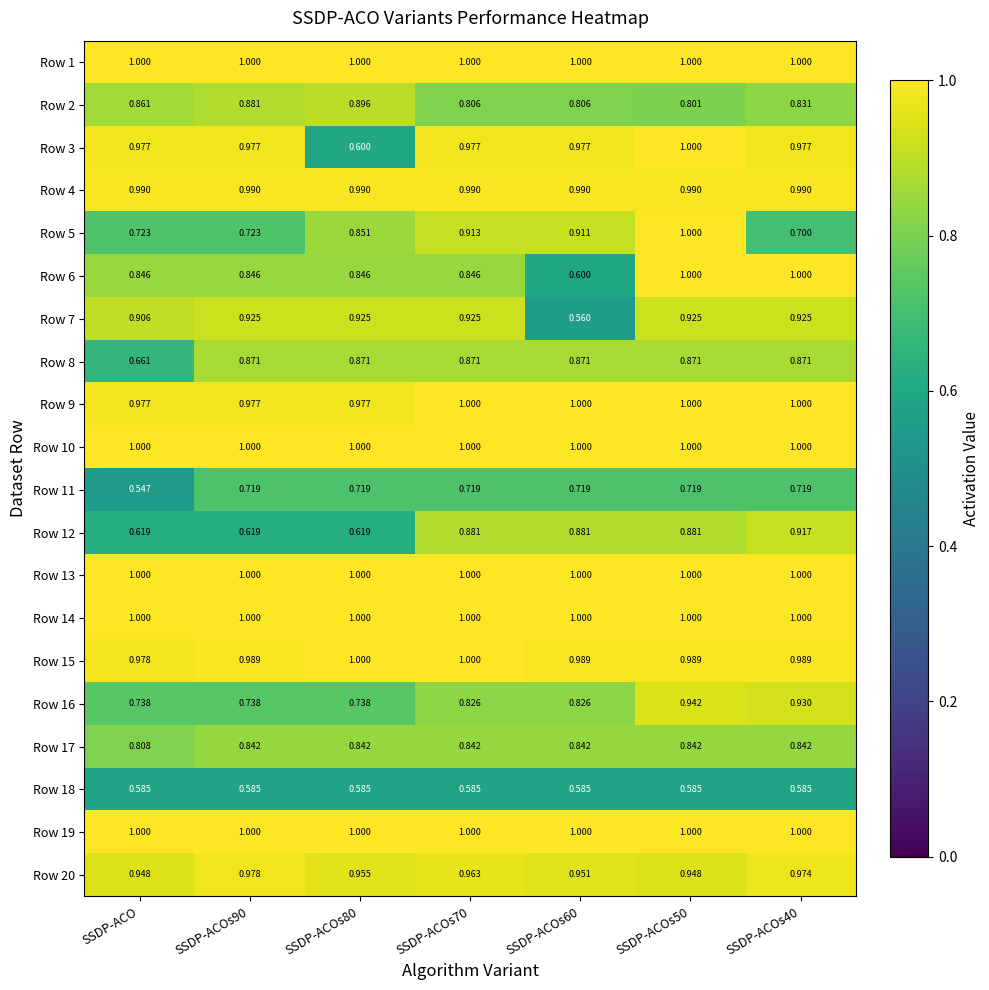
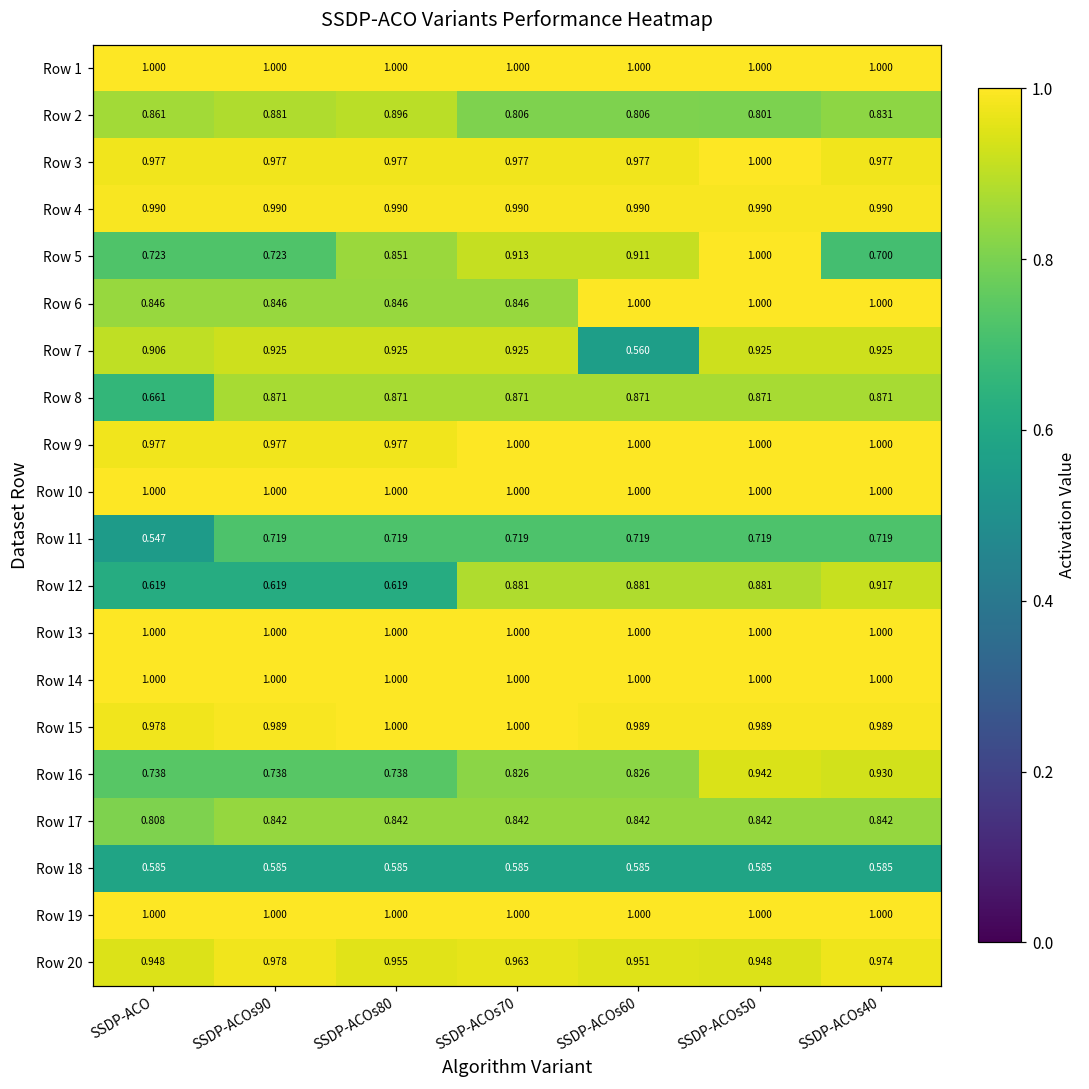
Row 3, SSDP-ACOs80: 0.600 -> 0.977
Row 6, SSDP-ACOs60: 0.600 -> 1.000
